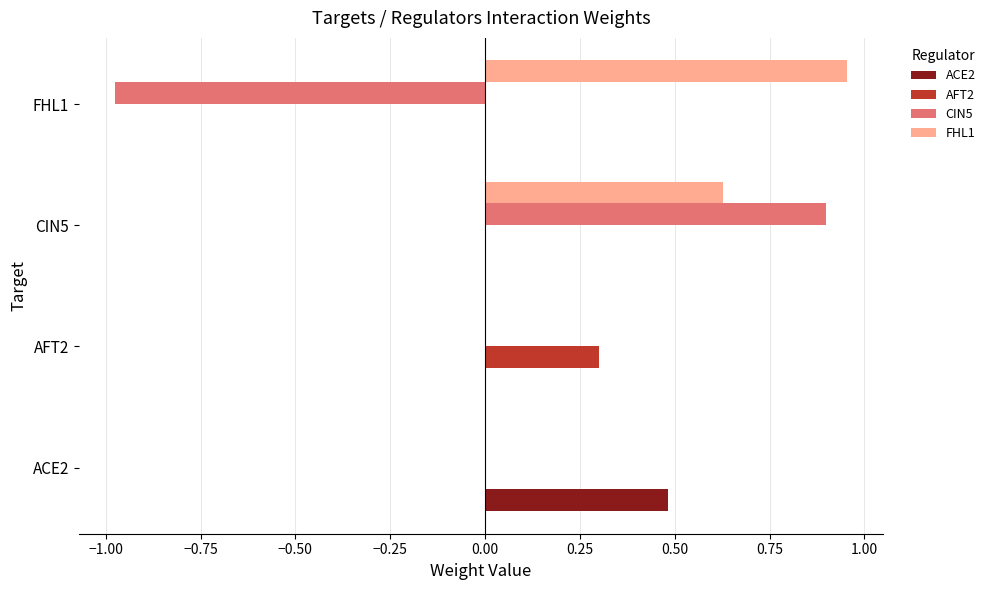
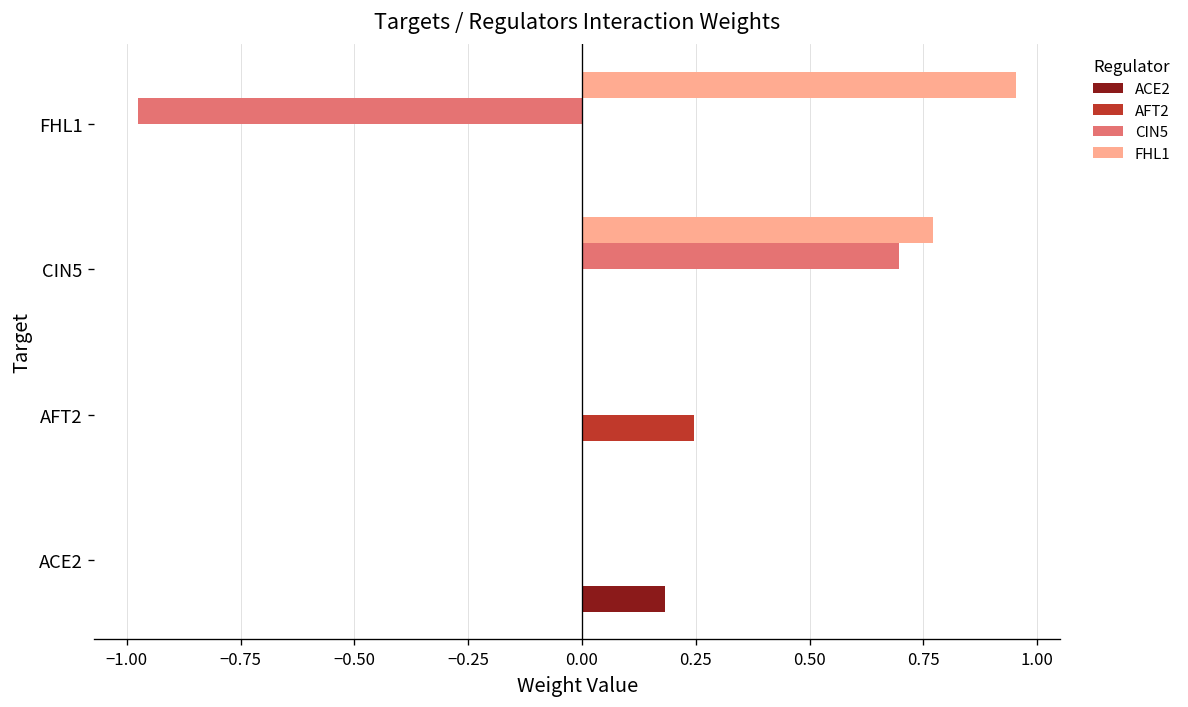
FHL1, CIN5: 0.63 -> 0.77
CIN5, CIN5: 0.90 -> 0.70
AFT2, AFT2: 0.30 -> 0.25
ACE2, ACE2: 0.48 -> 0.18
